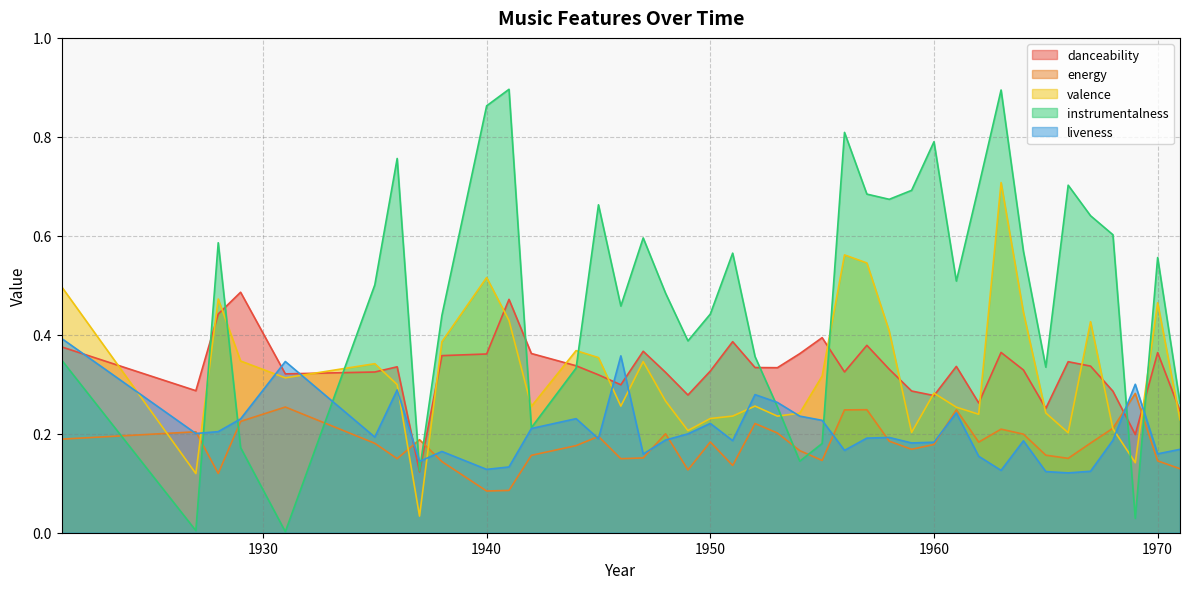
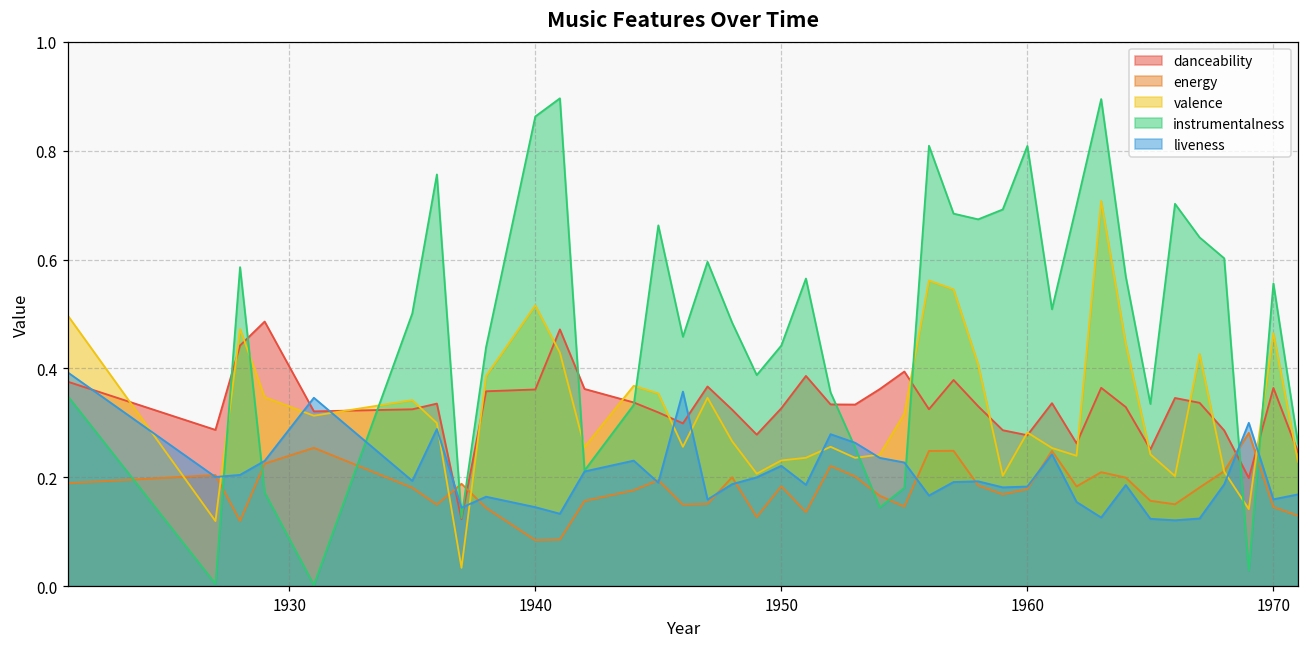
liveness, 1940: 0.13 -> 0.15
instrumentalness, 1960: 0.79 -> 0.81
